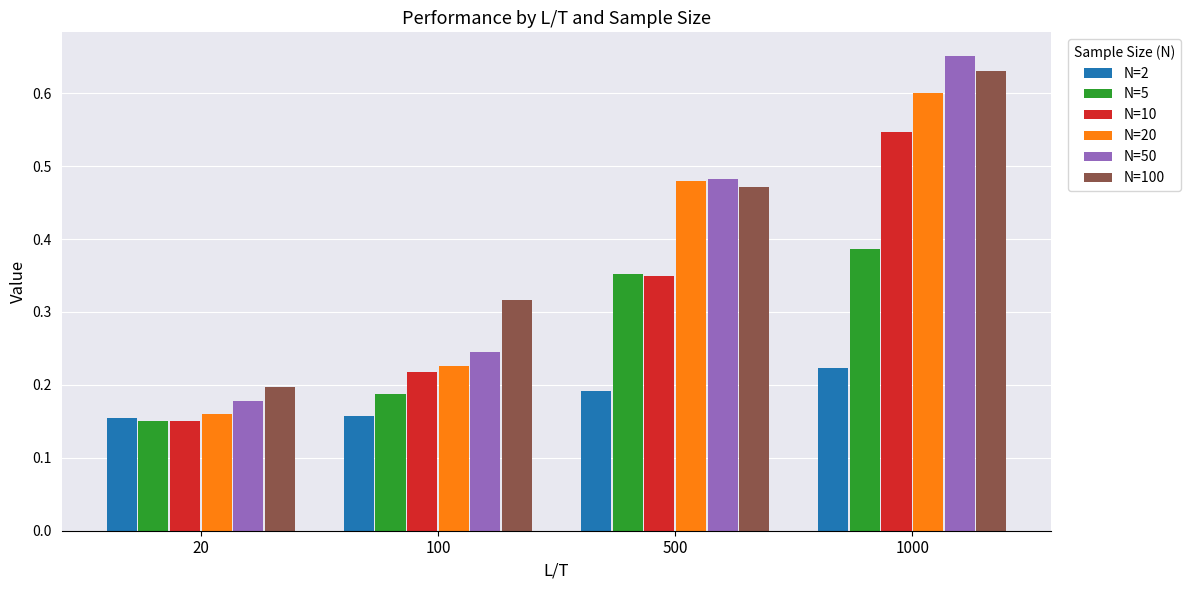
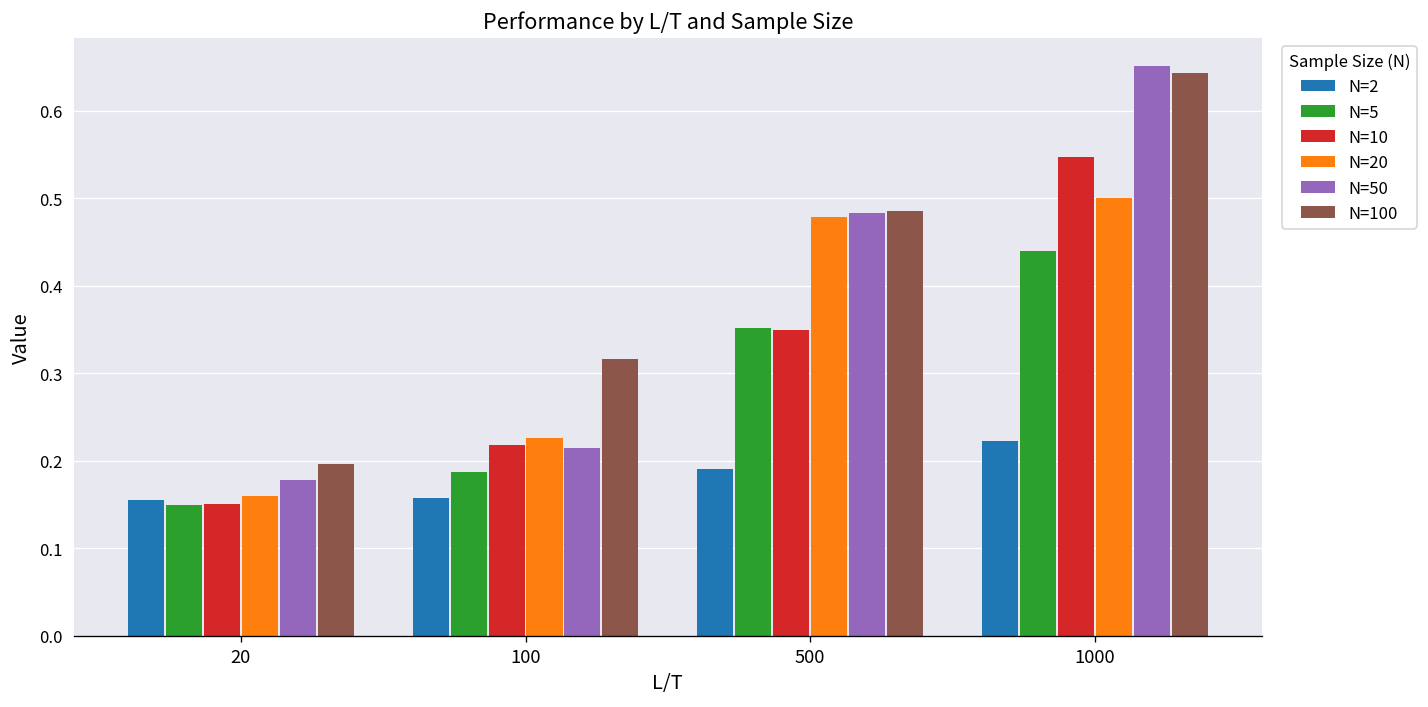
N=50, 100: 0.25 -> 0.22
N=100, 500: 0.47 -> 0.49
N=5, 1000: 0.39 -> 0.44
N=20, 1000: 0.6 -> 0.5
N=100, 1000: 0.63 -> 0.64
